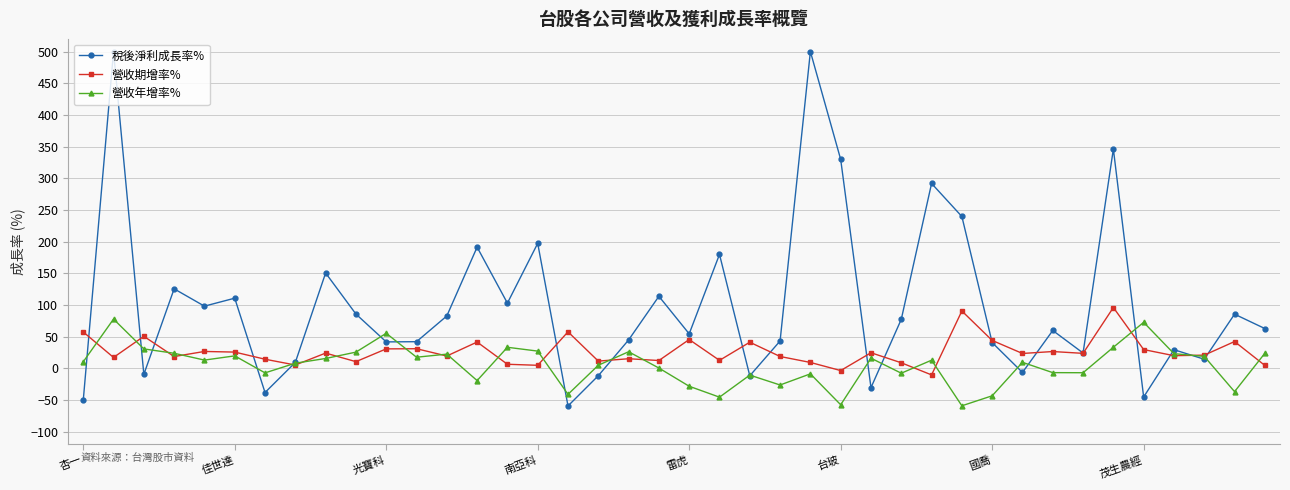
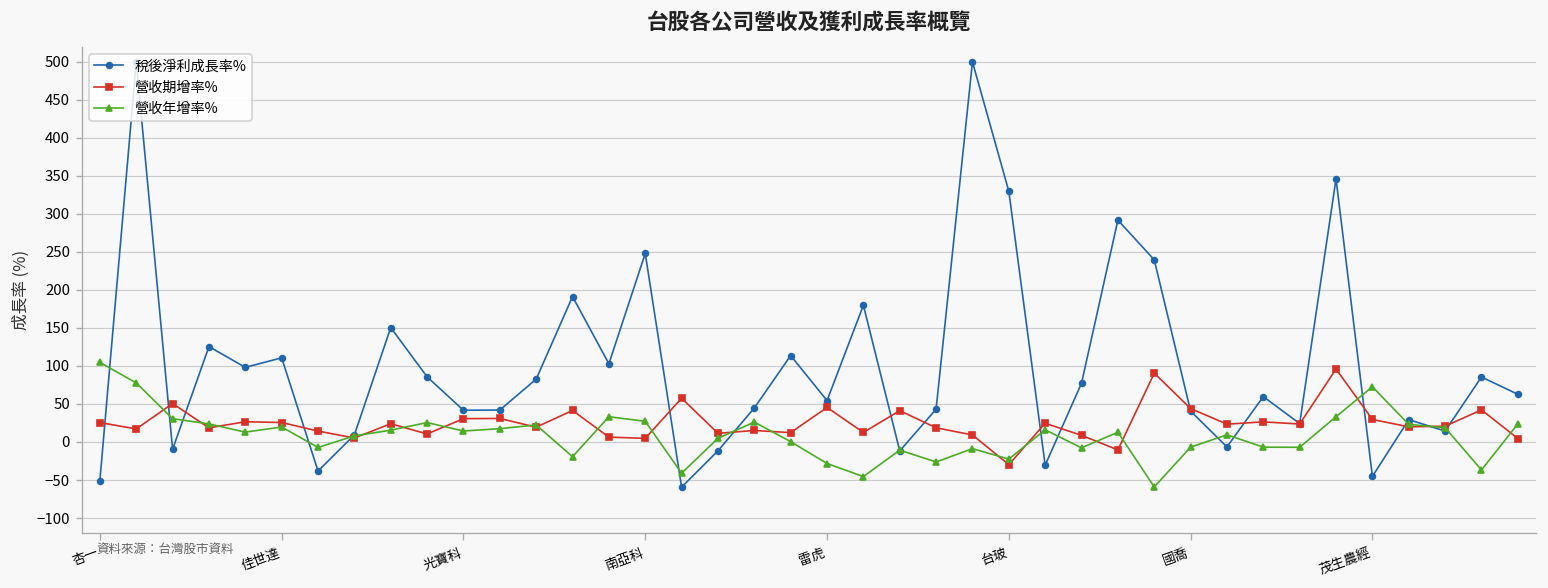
營收期增率%, 杏一: 60 -> 30
營收年增率%, 杏一: 10 -> 100
營收年增率%, 光寶科: 60 -> 10
稅後淨利成長率%, 南亞科: 200 -> 250
營收期增率%, 台玻: 0 -> -30
營收年增率%, 台玻: -60 -> -20
營收年增率%, 國喬: -40 -> -10
